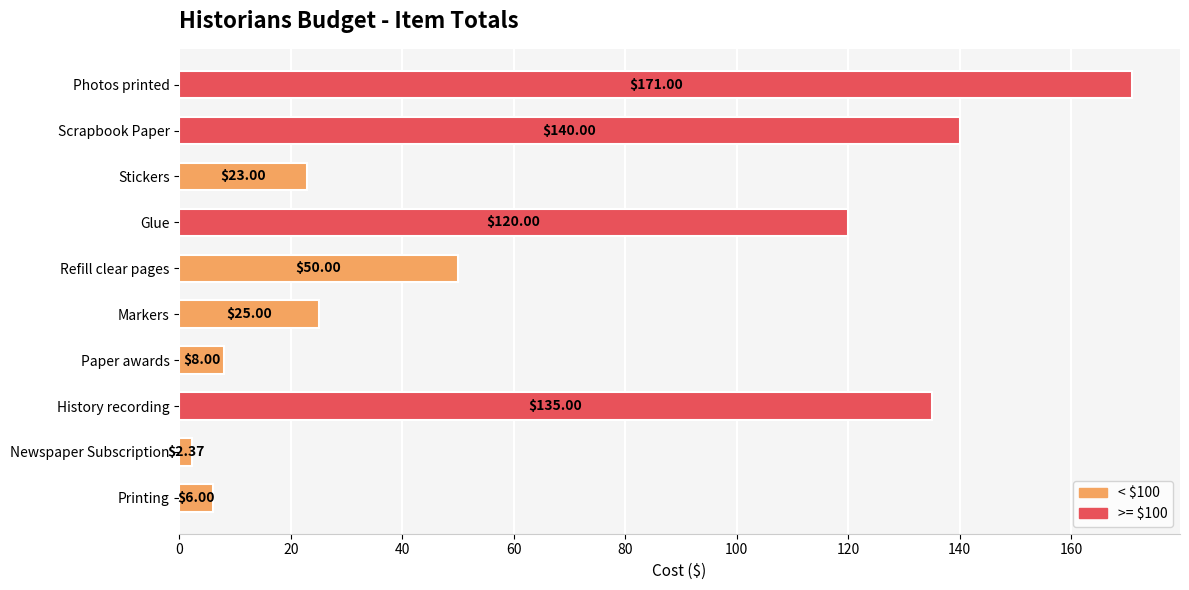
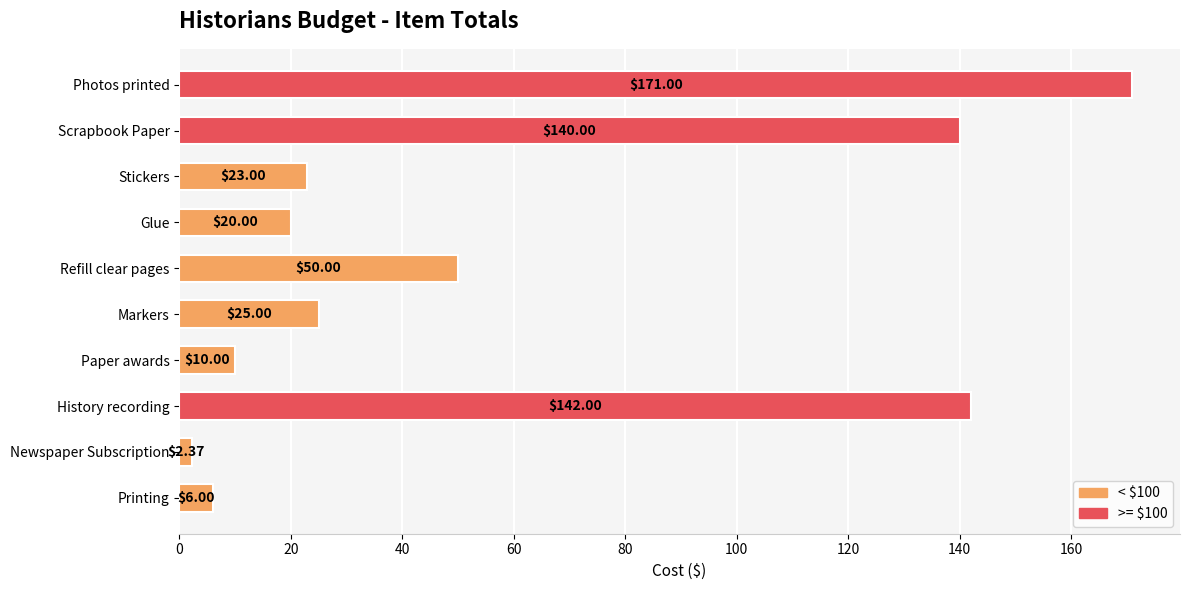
Glue: $120.00 -> $20.00
Paper awards: $8.00 -> $10.00
History recording: $135.00 -> $142.00
